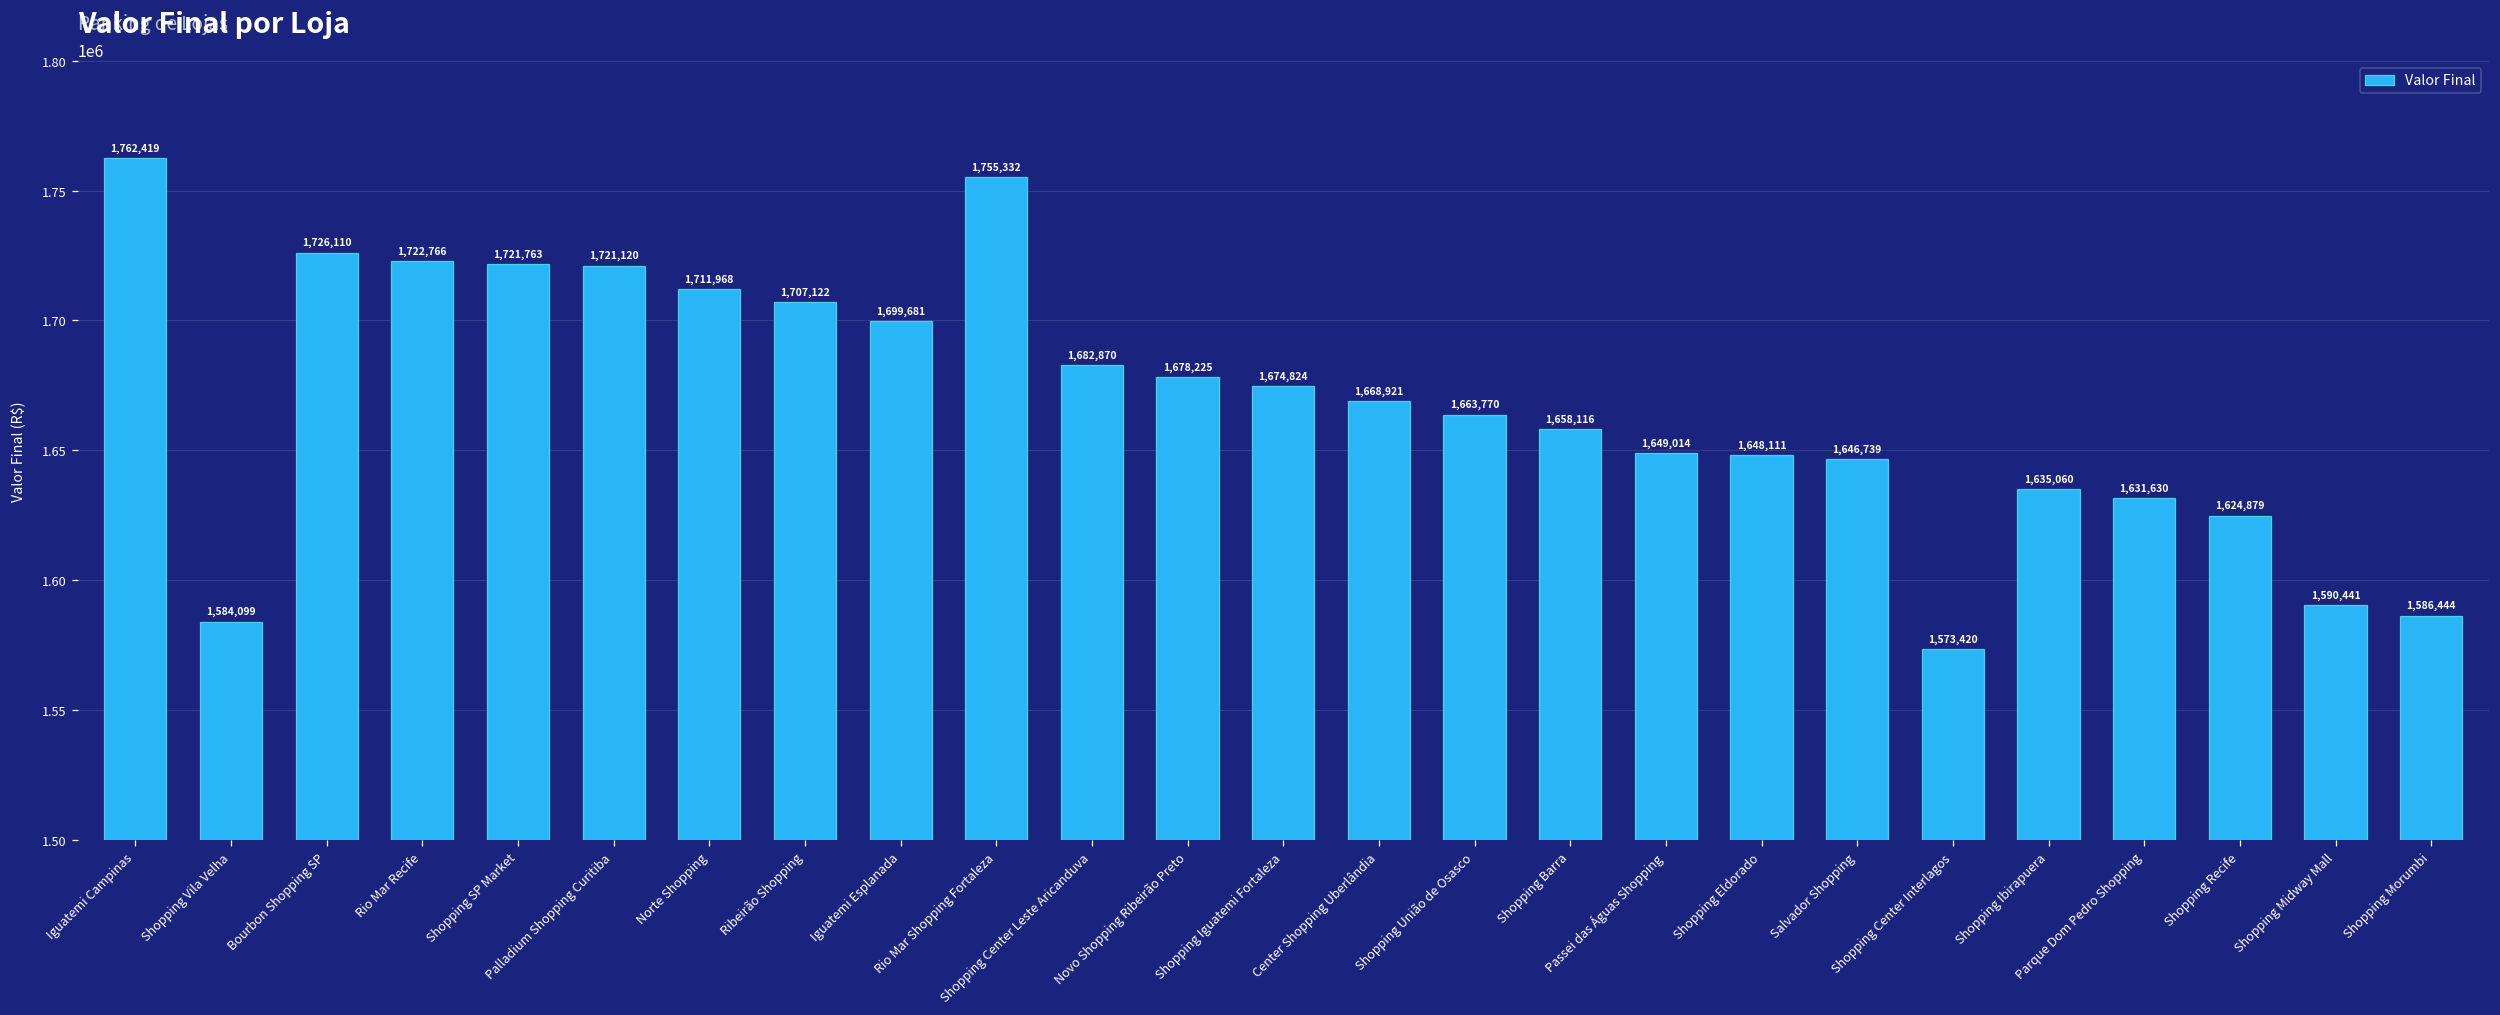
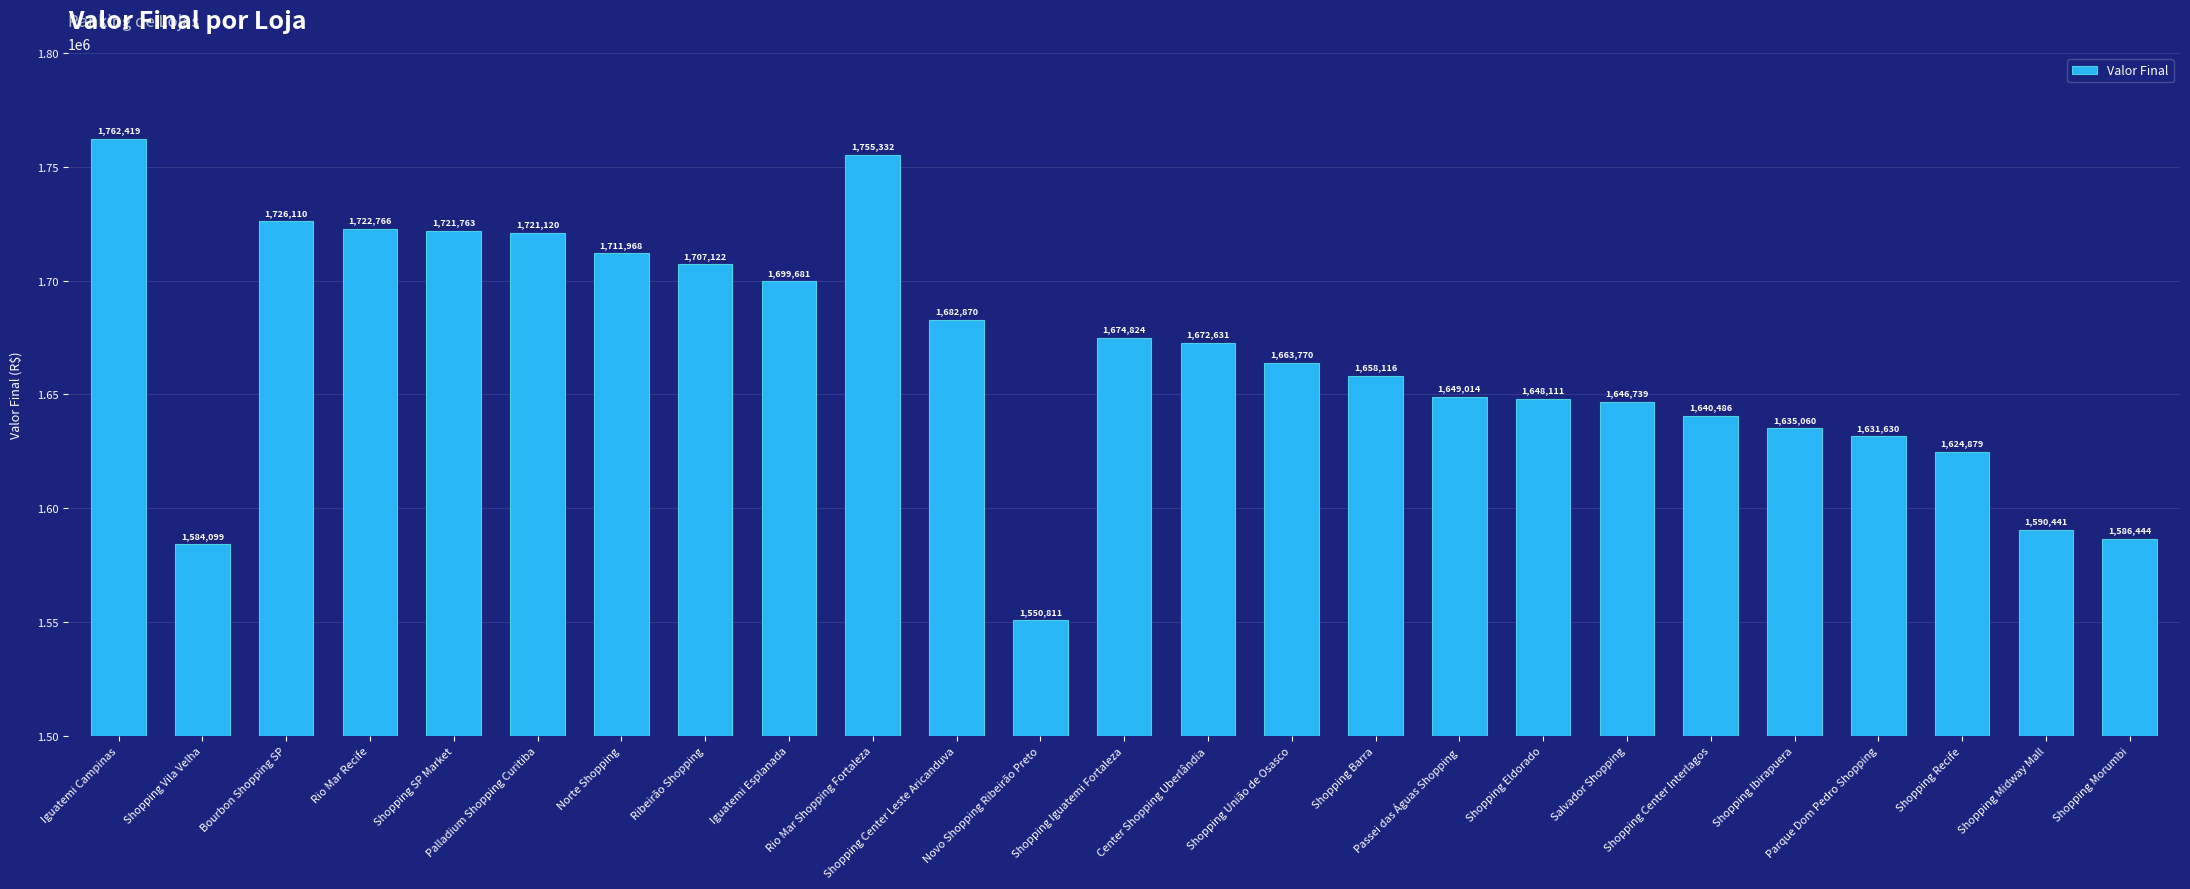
Novo Shopping Ribeirão Preto: 1,678,225 -> 1,550,811
Center Shopping Uberlândia: 1,668,921 -> 1,672,631
Shopping Center Interlagos: 1,573,420 -> 1,640,486
